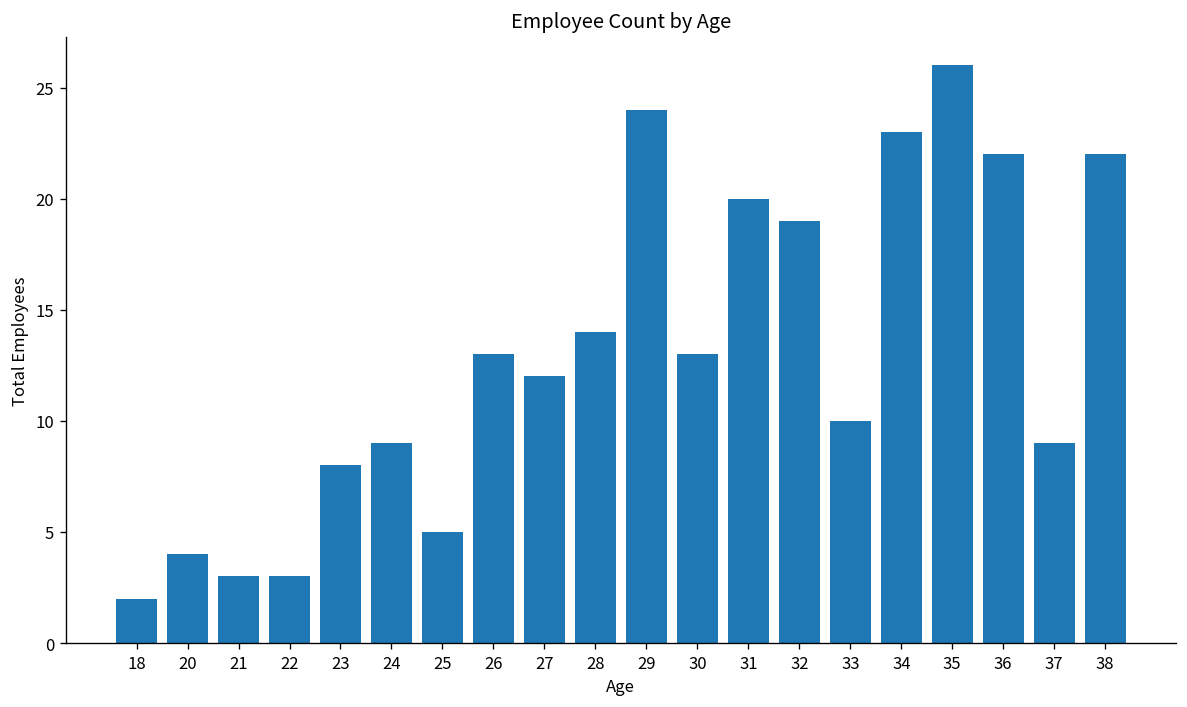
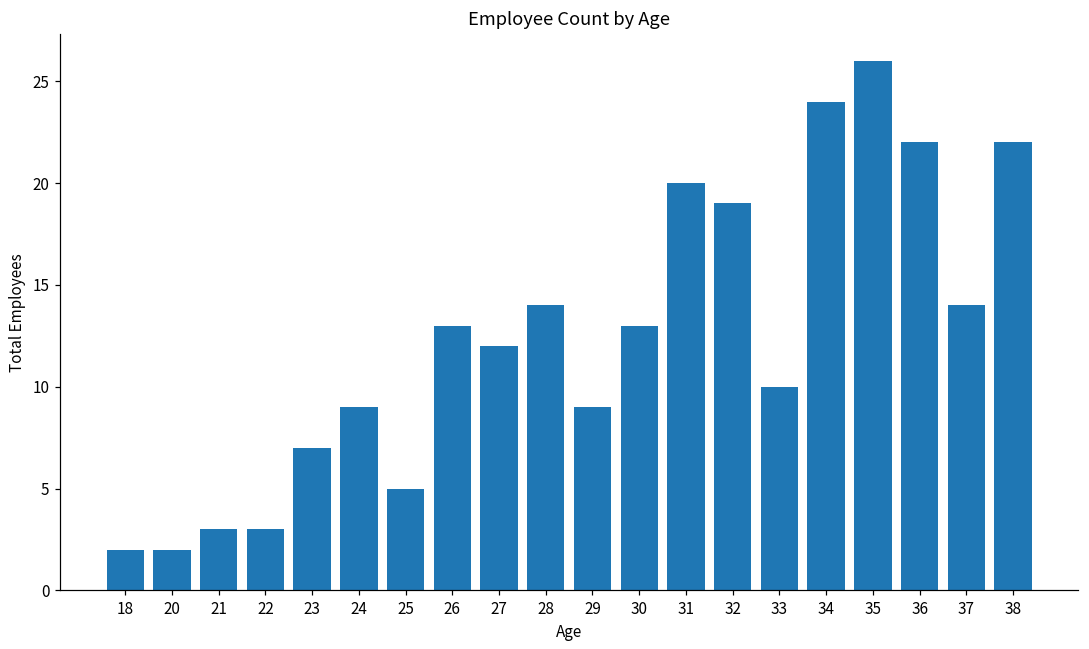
20: 4 -> 2
23: 8 -> 7
29: 24 -> 9
34: 23 -> 24
37: 9 -> 14
